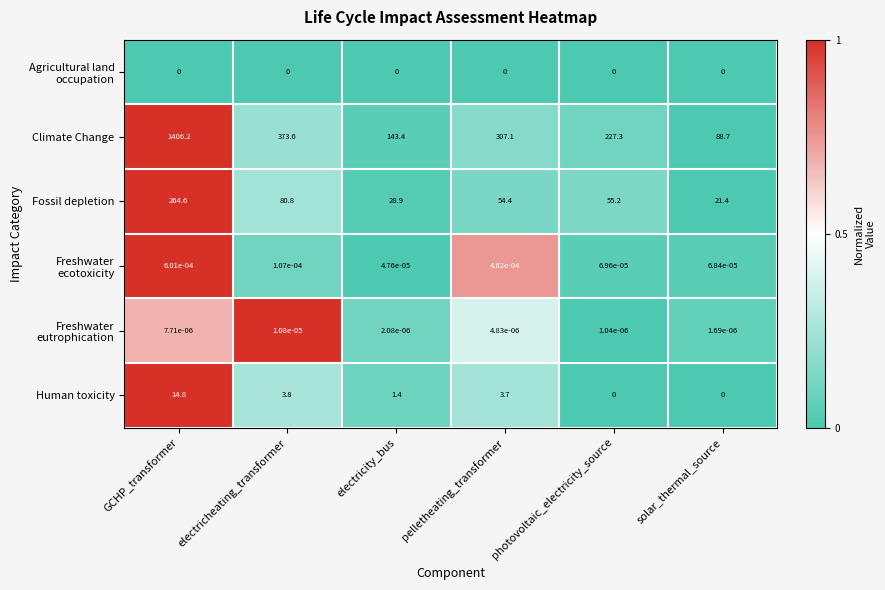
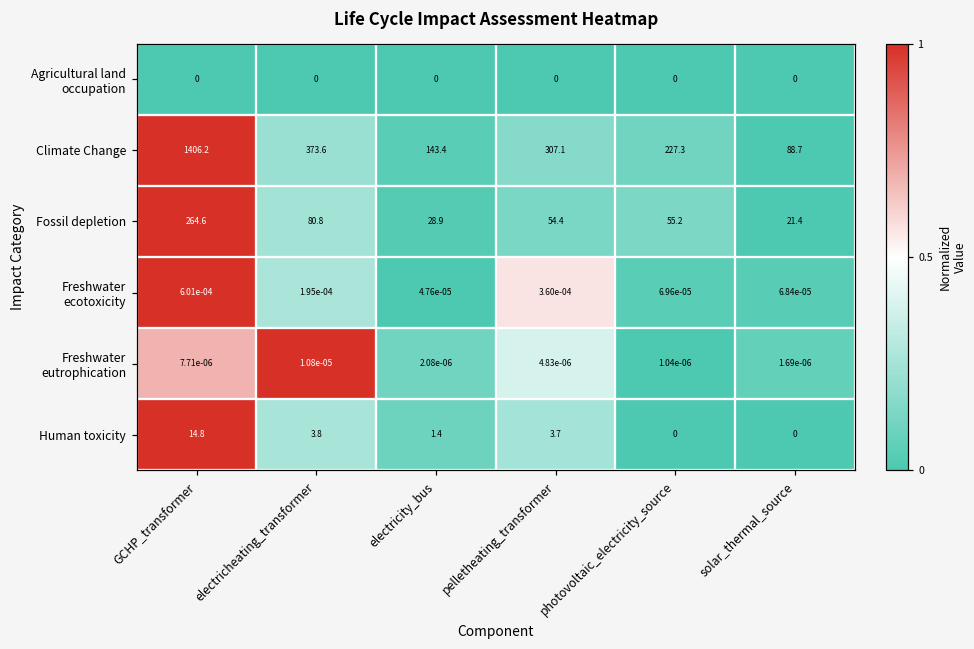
Freshwater ecotoxicity, electricheating_transformer: 1.07e-04 -> 1.95e-04
Freshwater ecotoxicity, pelletheating_transformer: 4.62e-04 -> 3.60e-04
